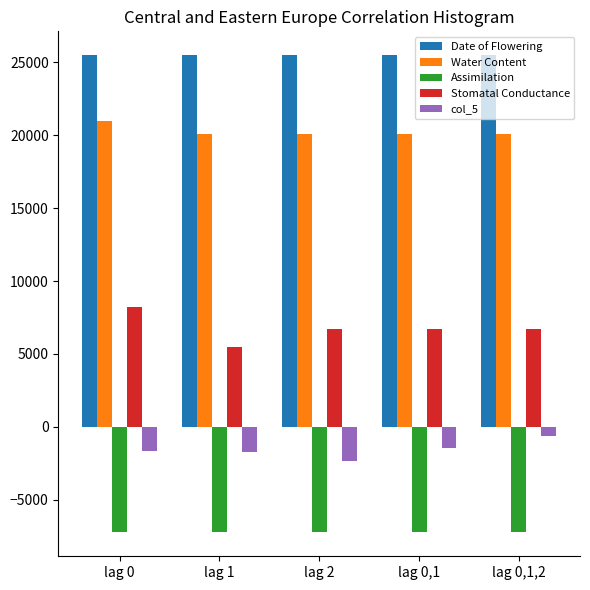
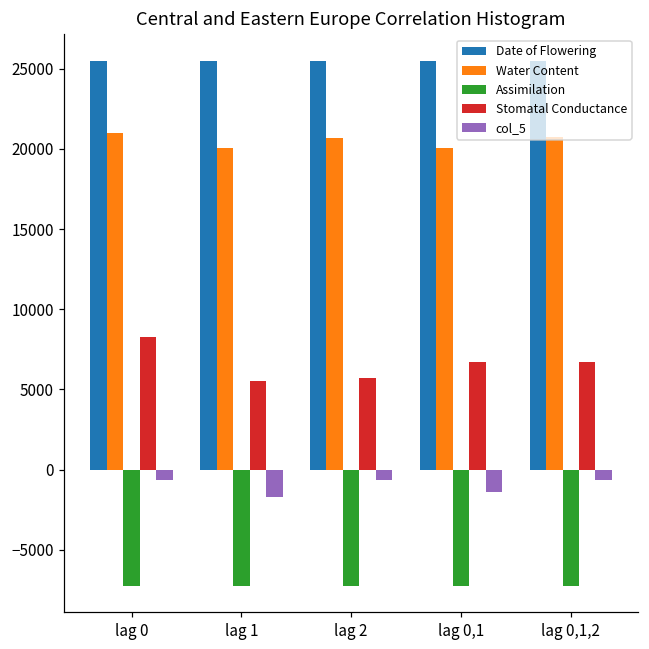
col_5, lag 0: -1700 -> -600
Water Content, lag 2: 20100 -> 20700
Stomatal Conductance, lag 2: 6700 -> 5700
col_5, lag 2: -2300 -> -600
Water Content, lag 0,1,2: 20100 -> 20700
